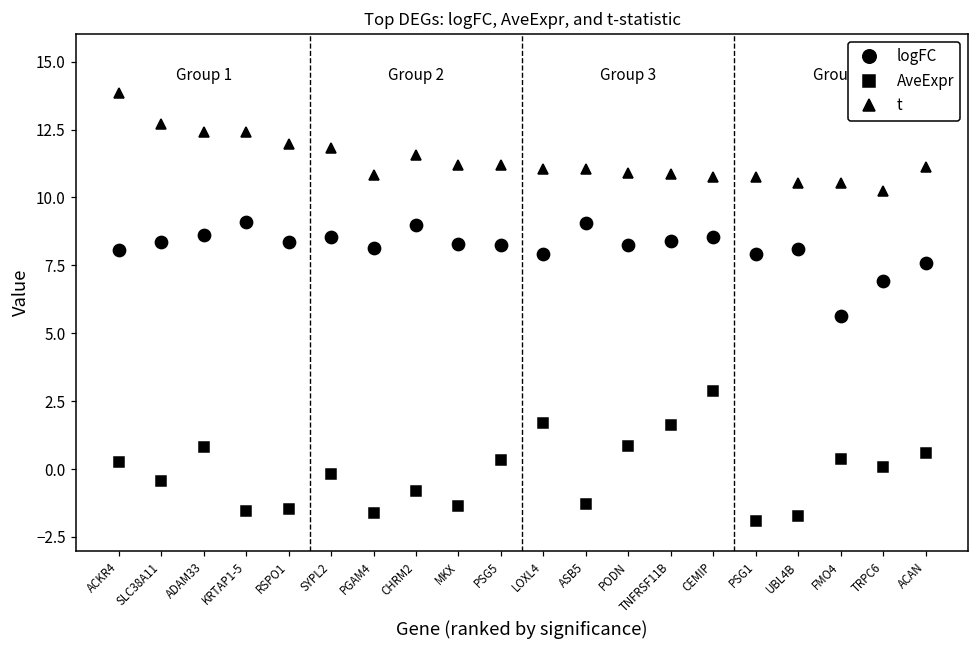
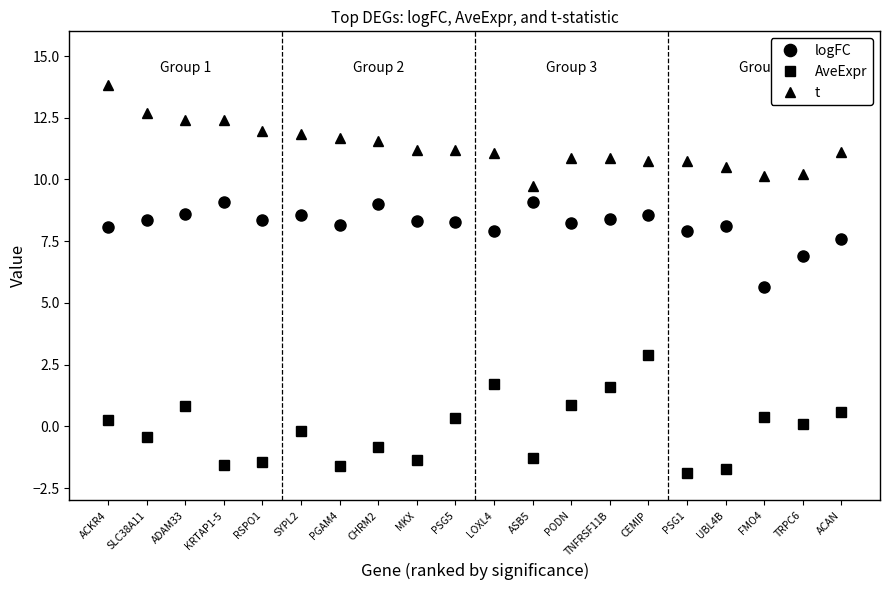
t, PGAM4: 10.8 -> 11.7
t, ASB5: 11.1 -> 9.7
t, FMO4: 10.5 -> 10.1
